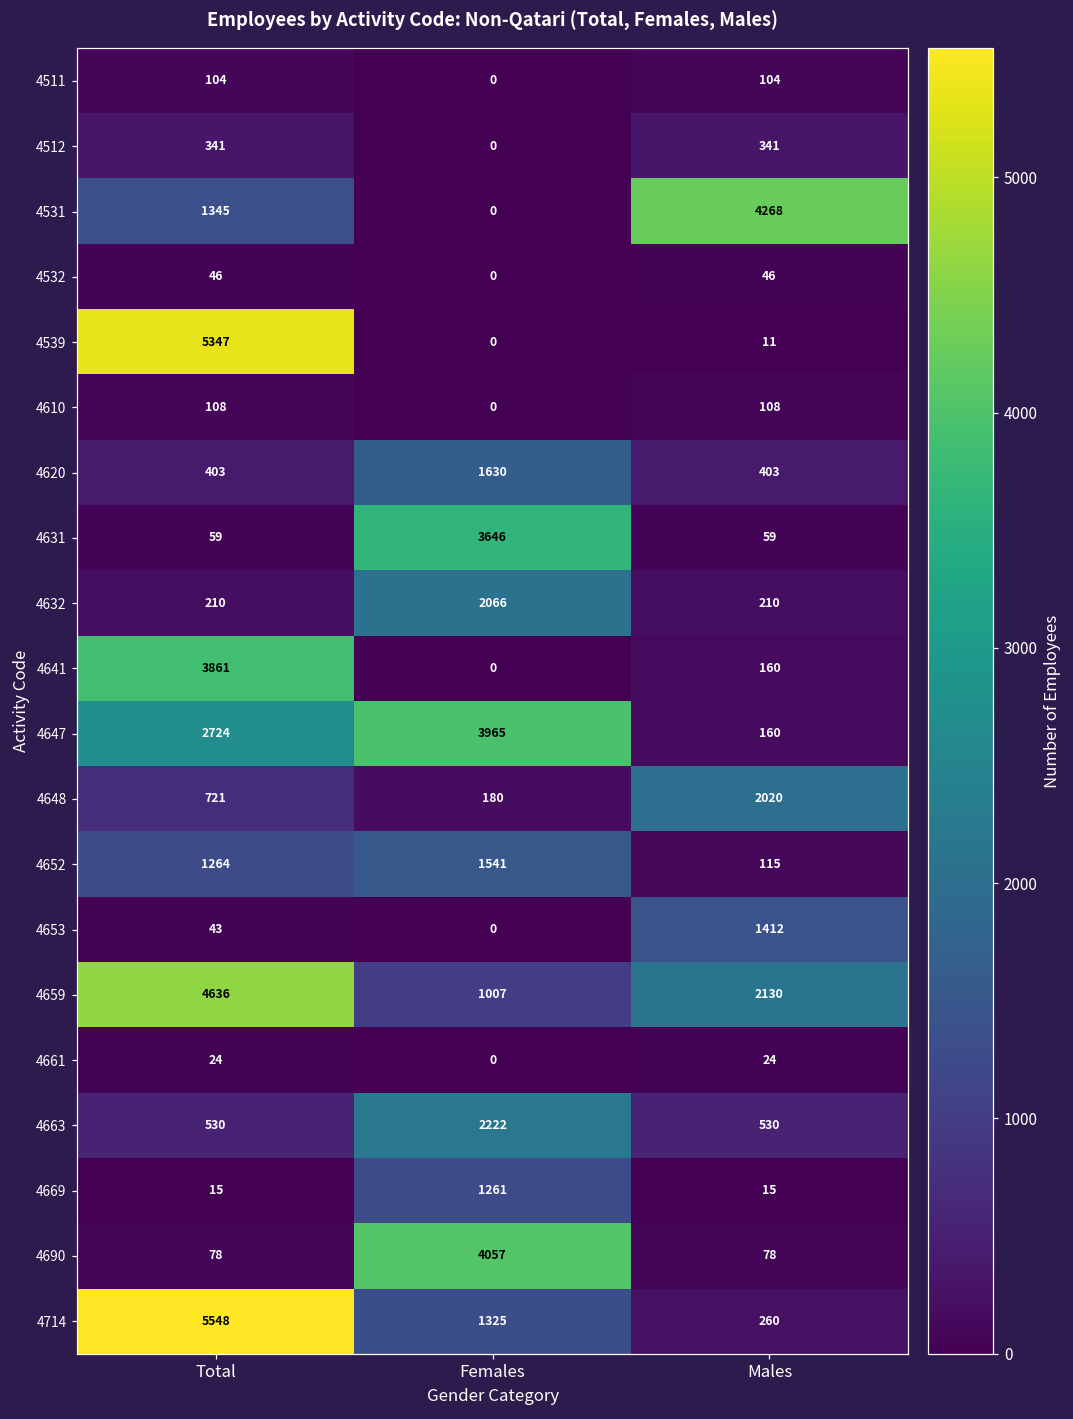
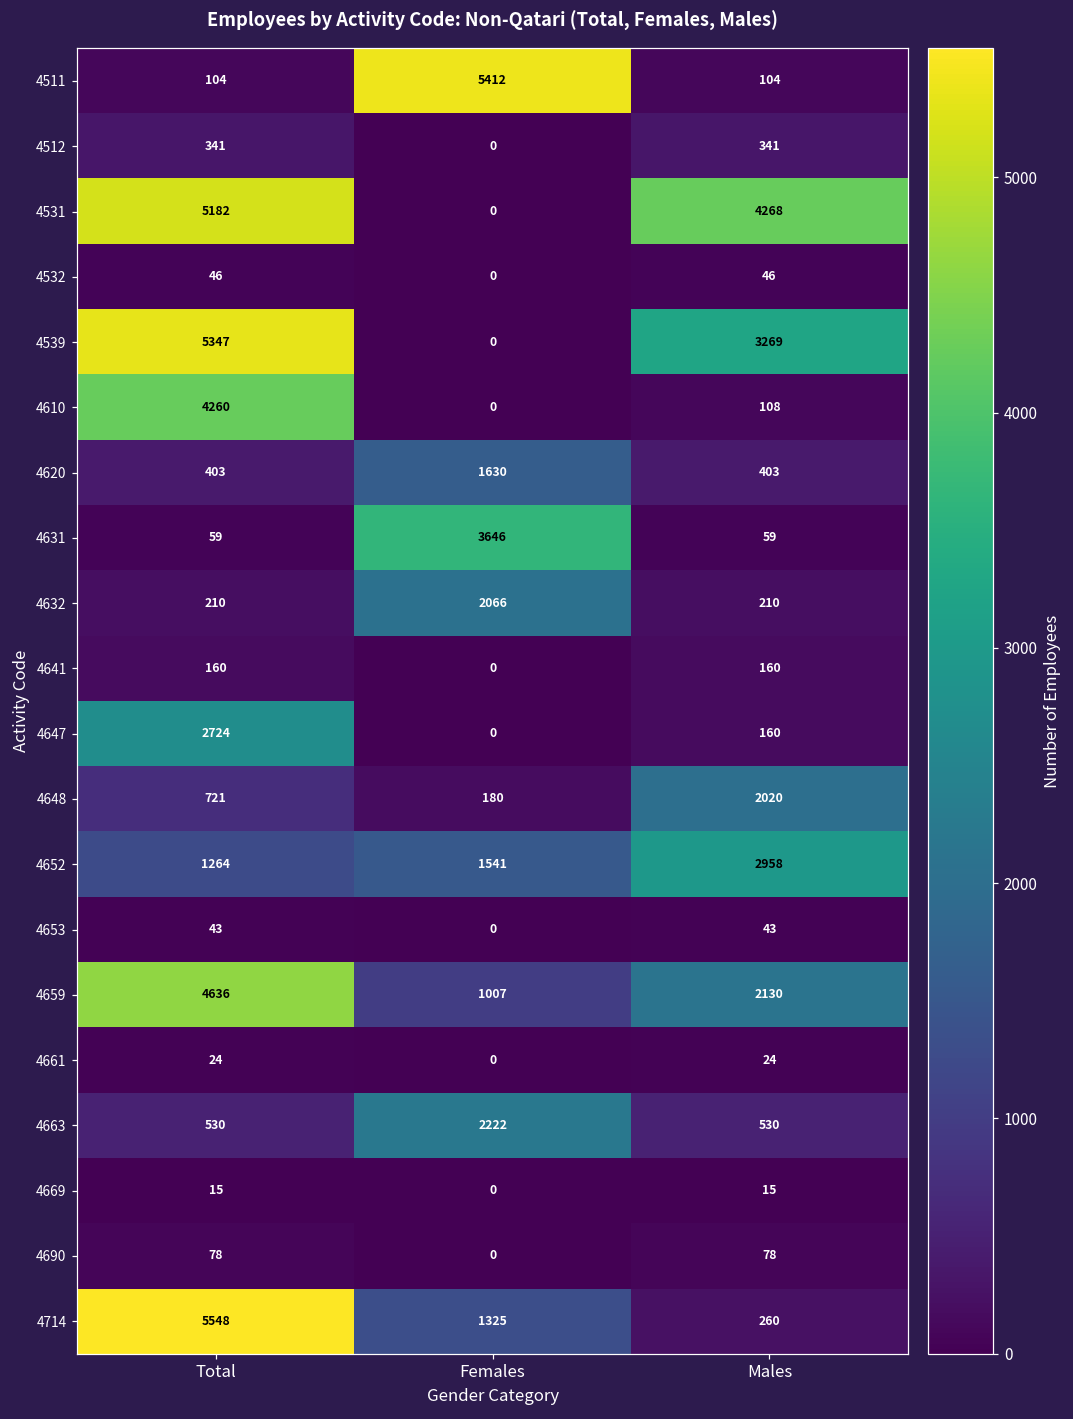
4511, Females: 0 -> 5412
4531, Total: 1345 -> 5182
4539, Males: 11 -> 3269
4610, Total: 108 -> 4260
4641, Total: 3861 -> 160
4647, Females: 3965 -> 0
4652, Males: 115 -> 2958
4653, Males: 1412 -> 43
4669, Females: 1261 -> 0
4690, Females: 4057 -> 0
